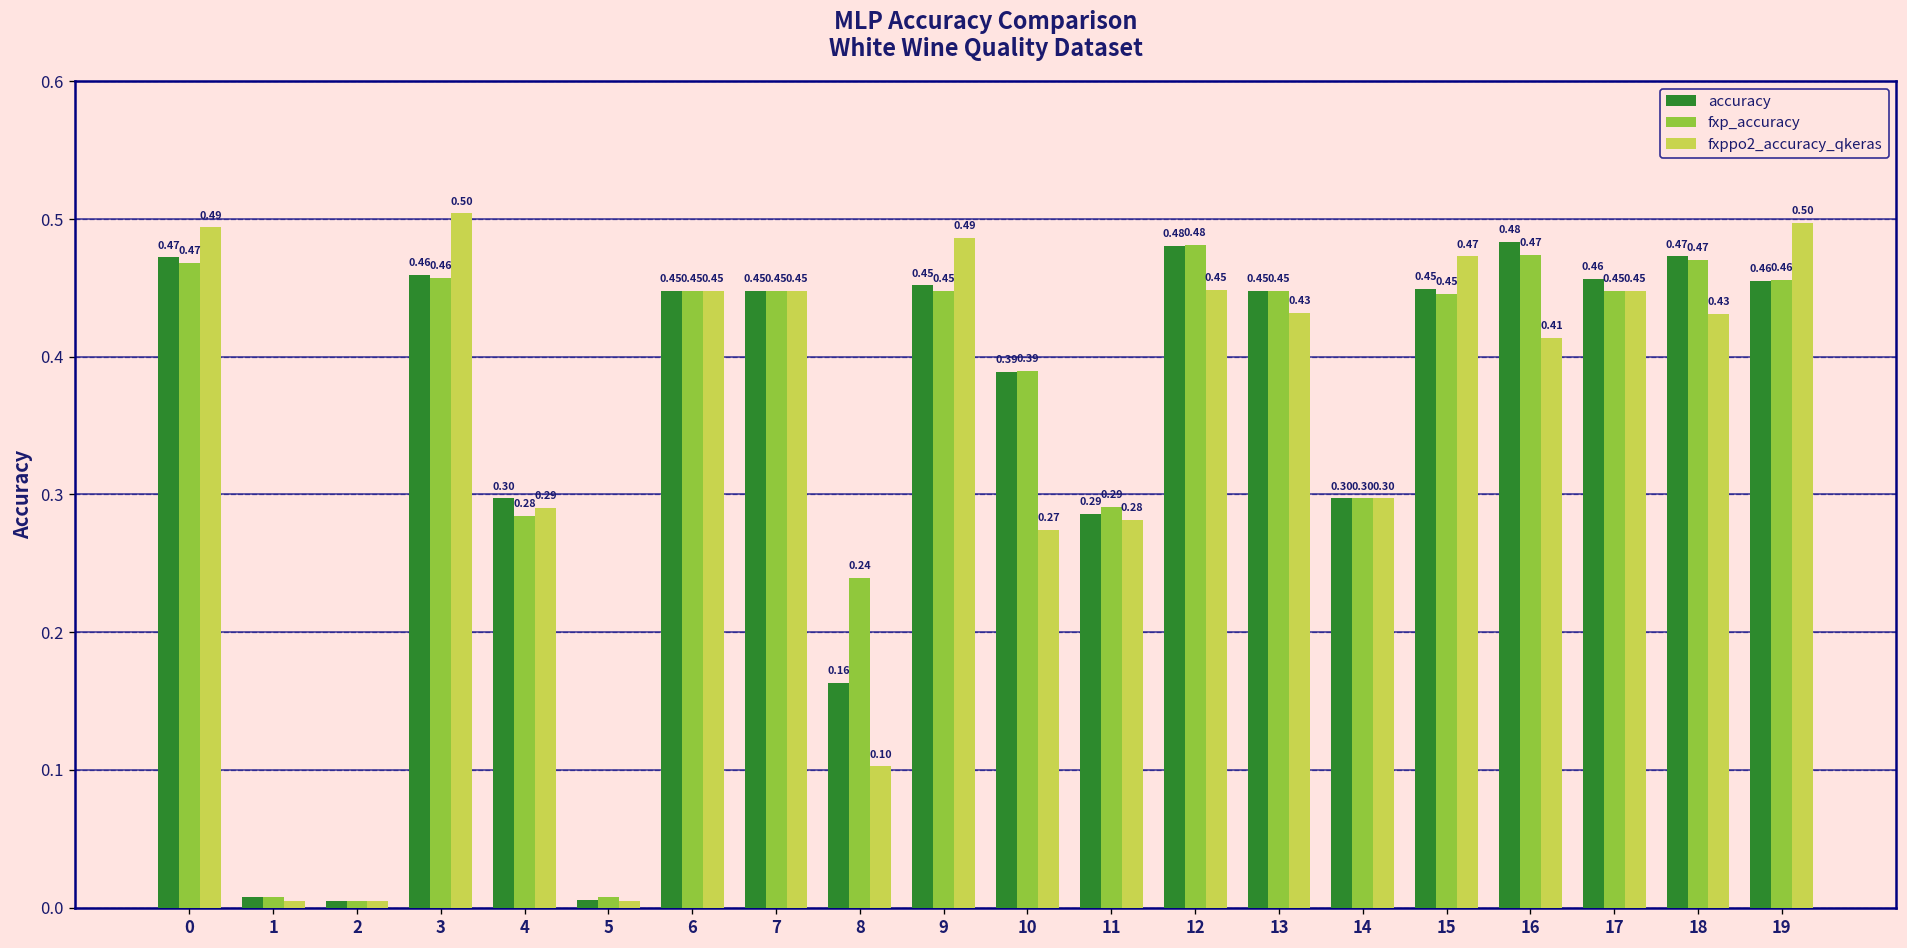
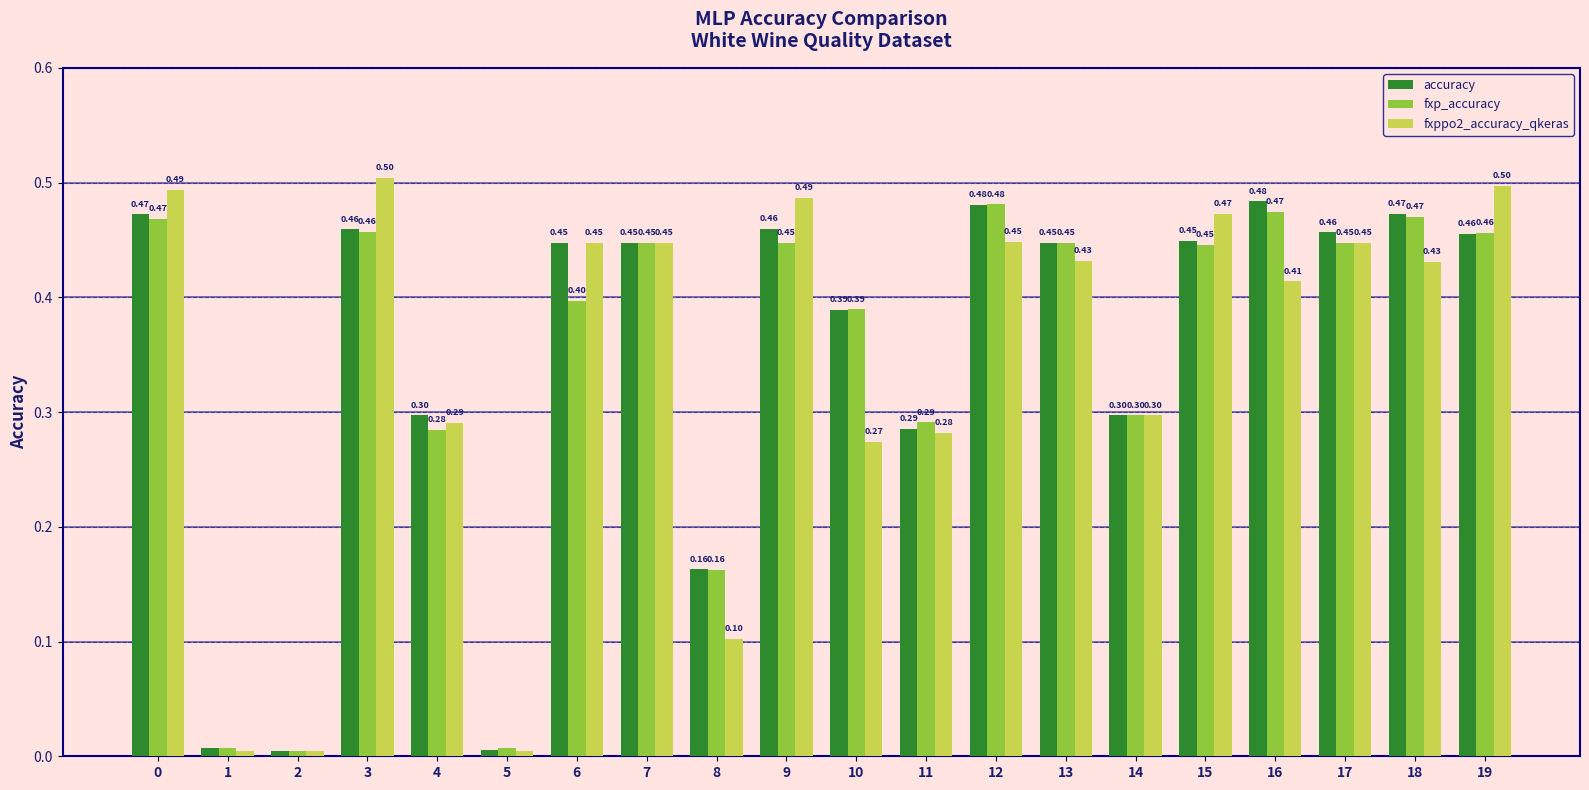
fxp_accuracy, 6: 0.45 -> 0.40
fxp_accuracy, 8: 0.24 -> 0.16
accuracy, 9: 0.45 -> 0.46
